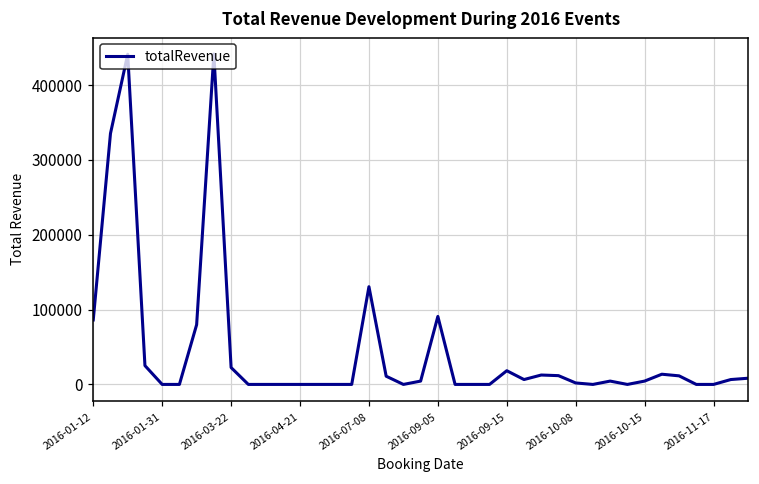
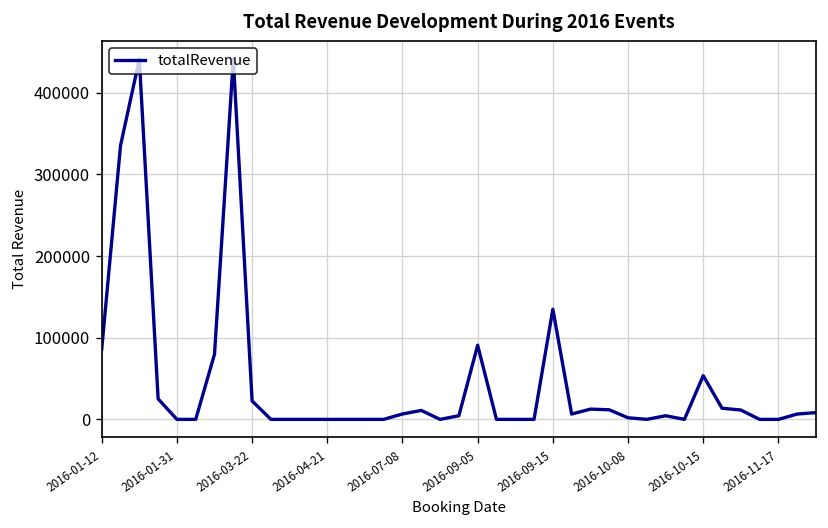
2016-07-08: 130000 -> 10000
2016-09-15: 20000 -> 130000
2016-10-15: 0 -> 50000
